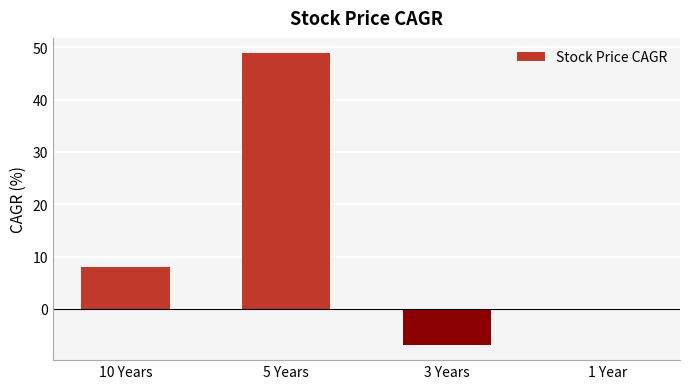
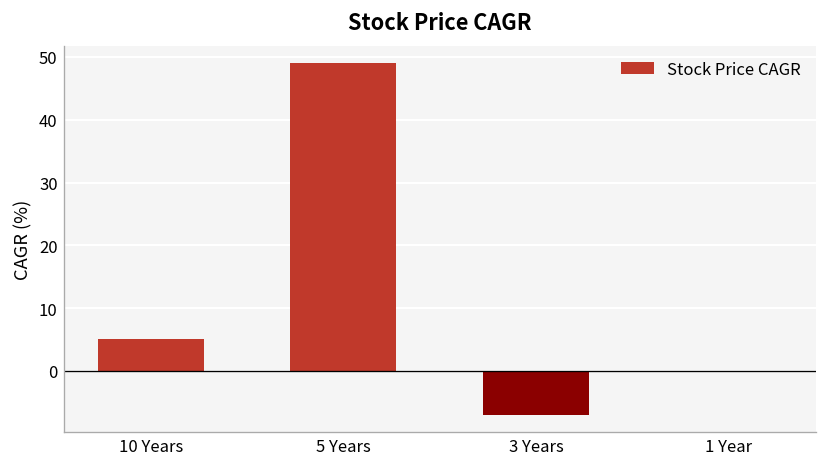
10 Years: 8 -> 5
